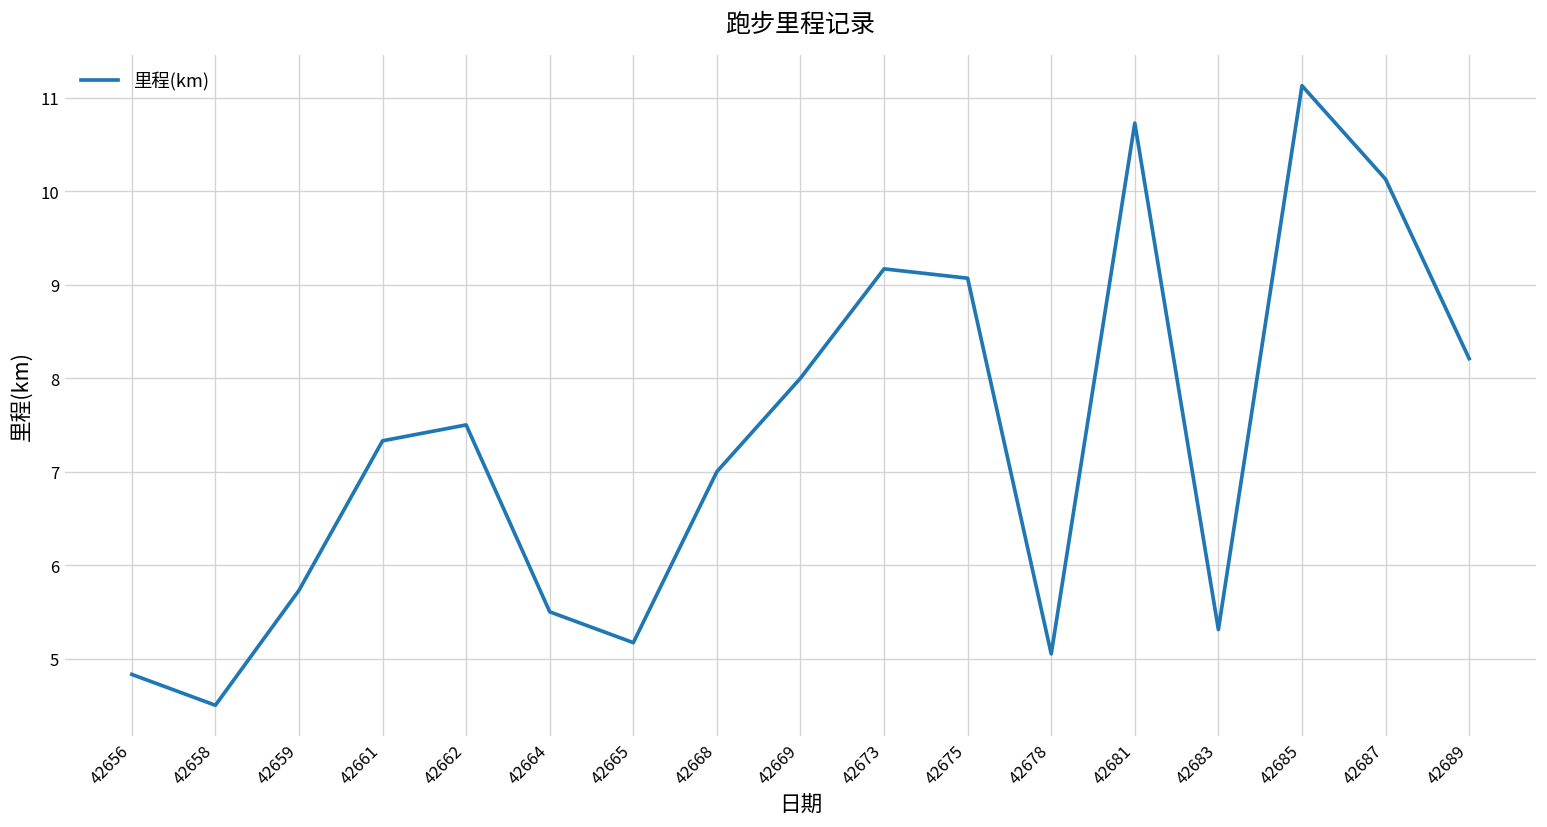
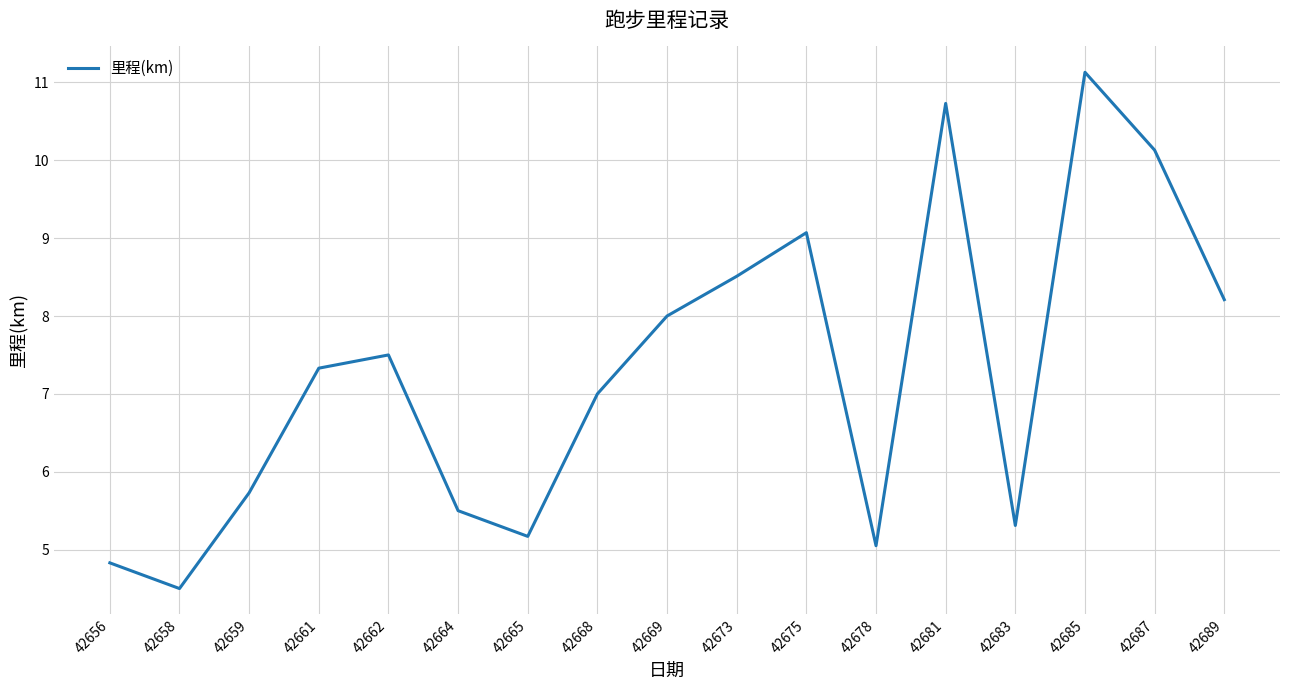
42673: 9.2 -> 8.5
